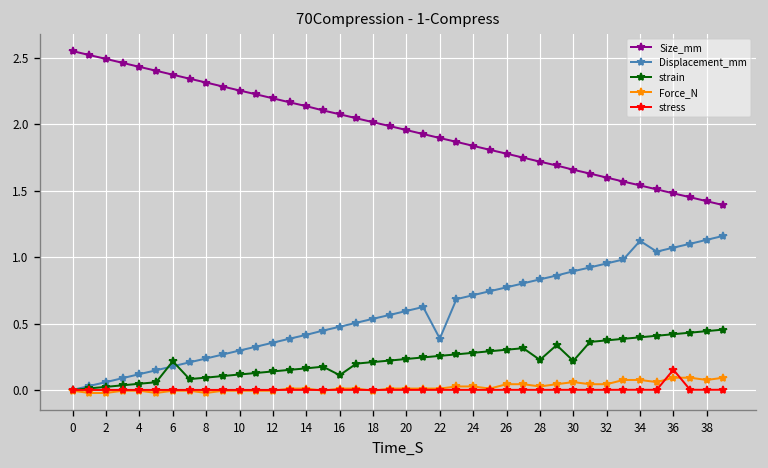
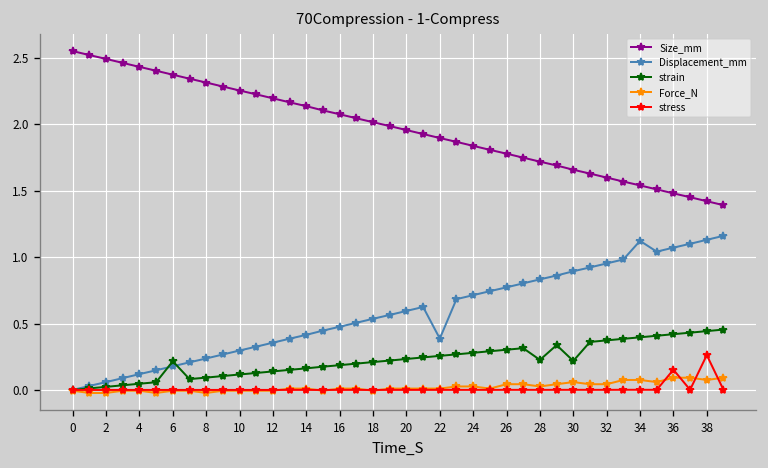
strain, 16: 0.11 -> 0.19
stress, 38: 0.00 -> 0.26
